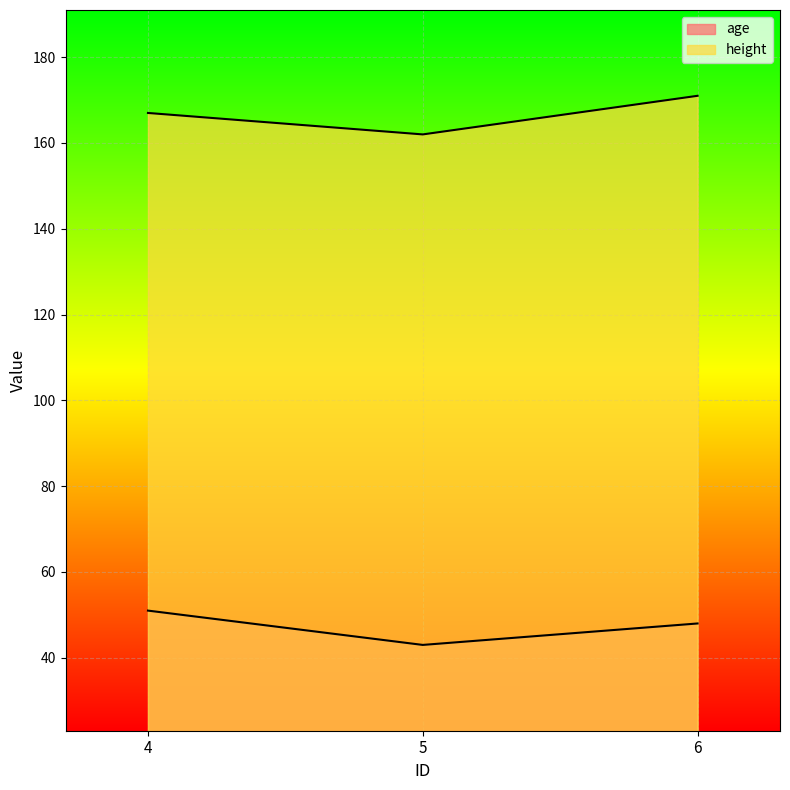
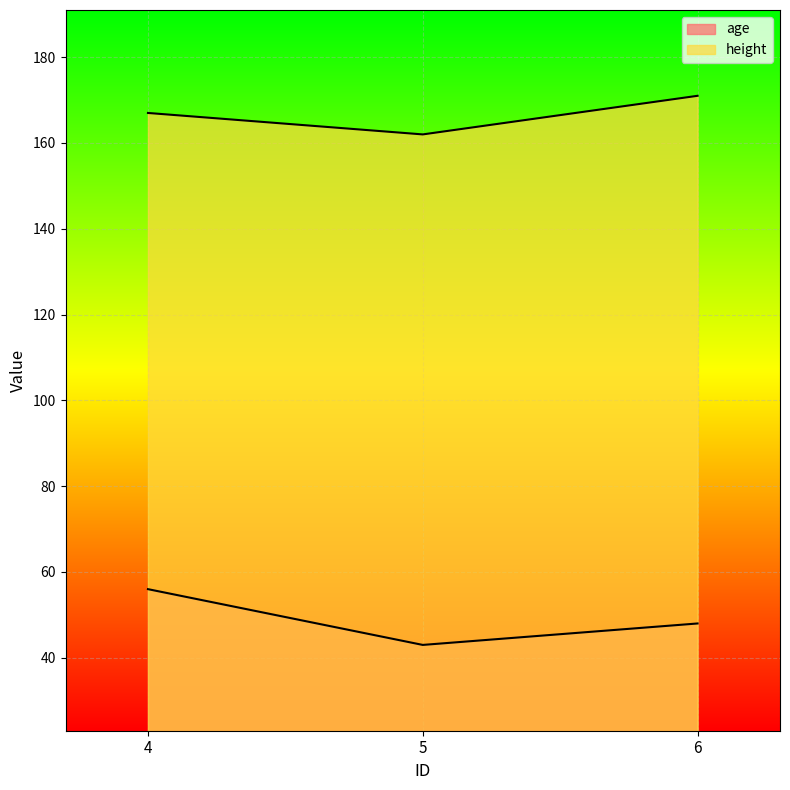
age, 4: 51 -> 56
